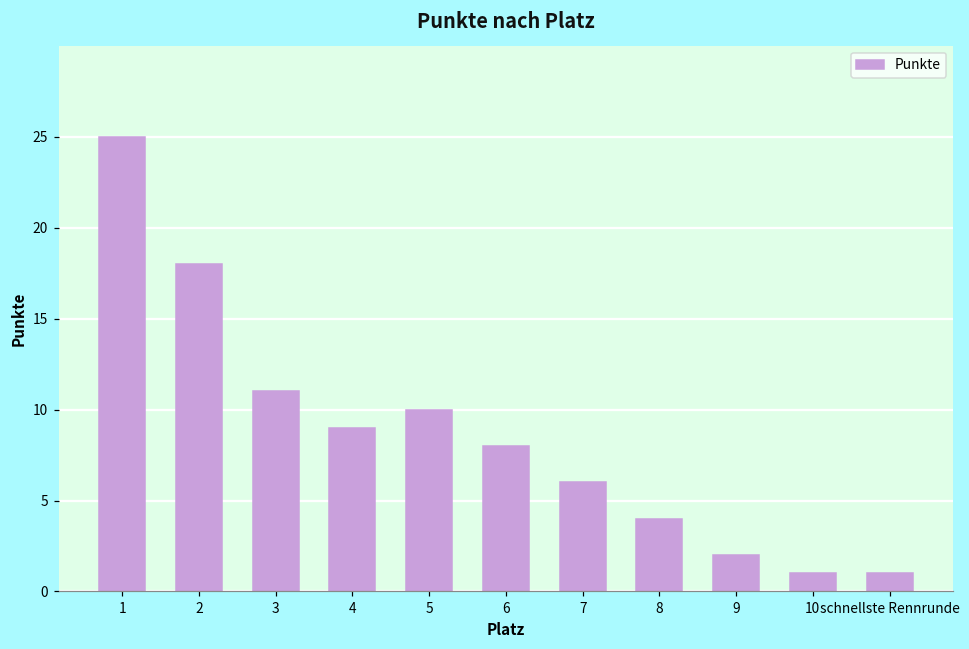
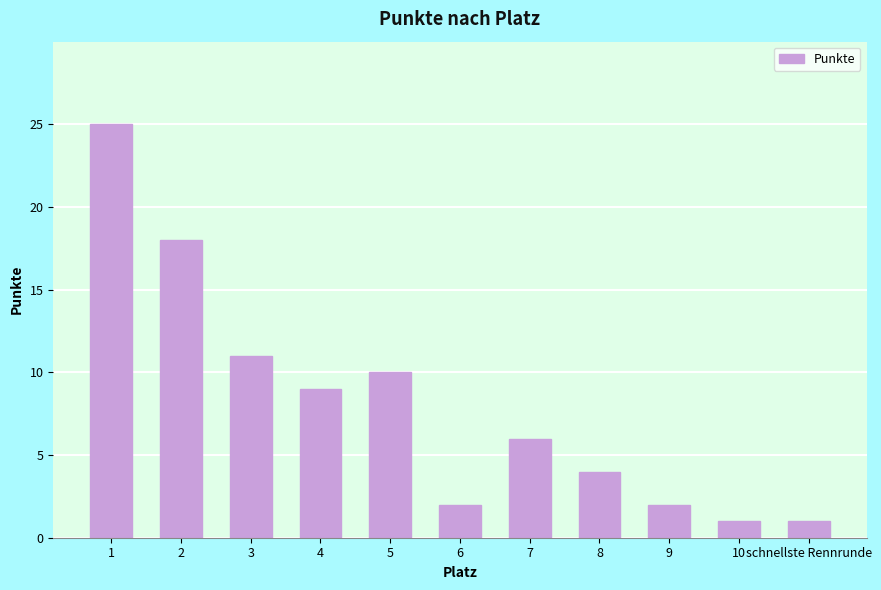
6: 8 -> 2
